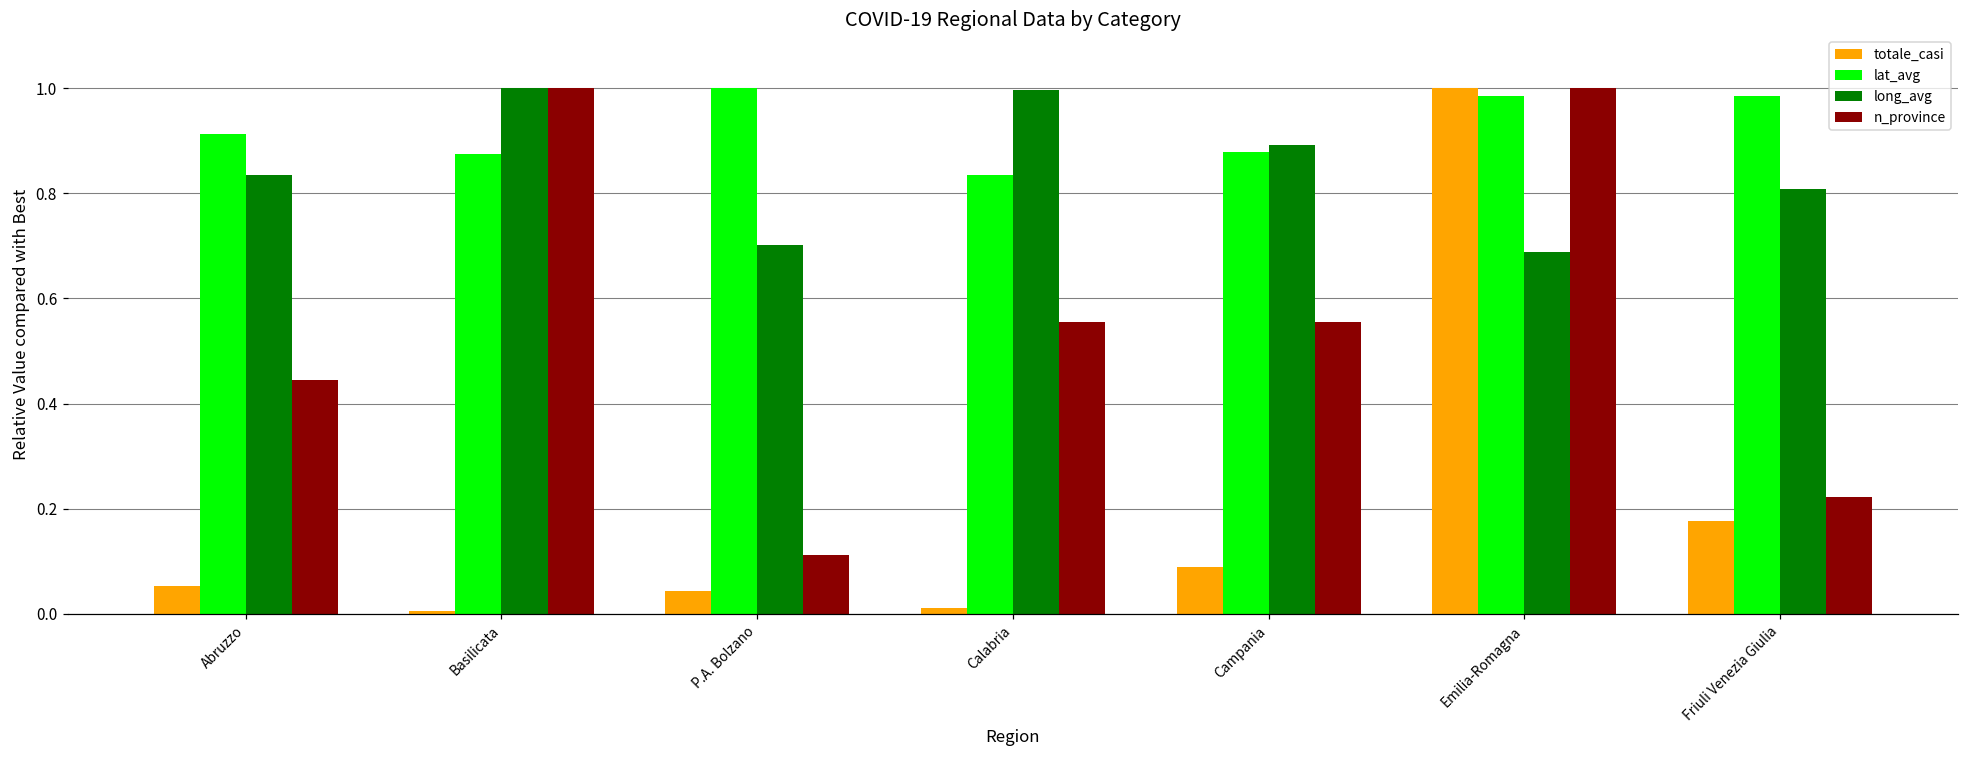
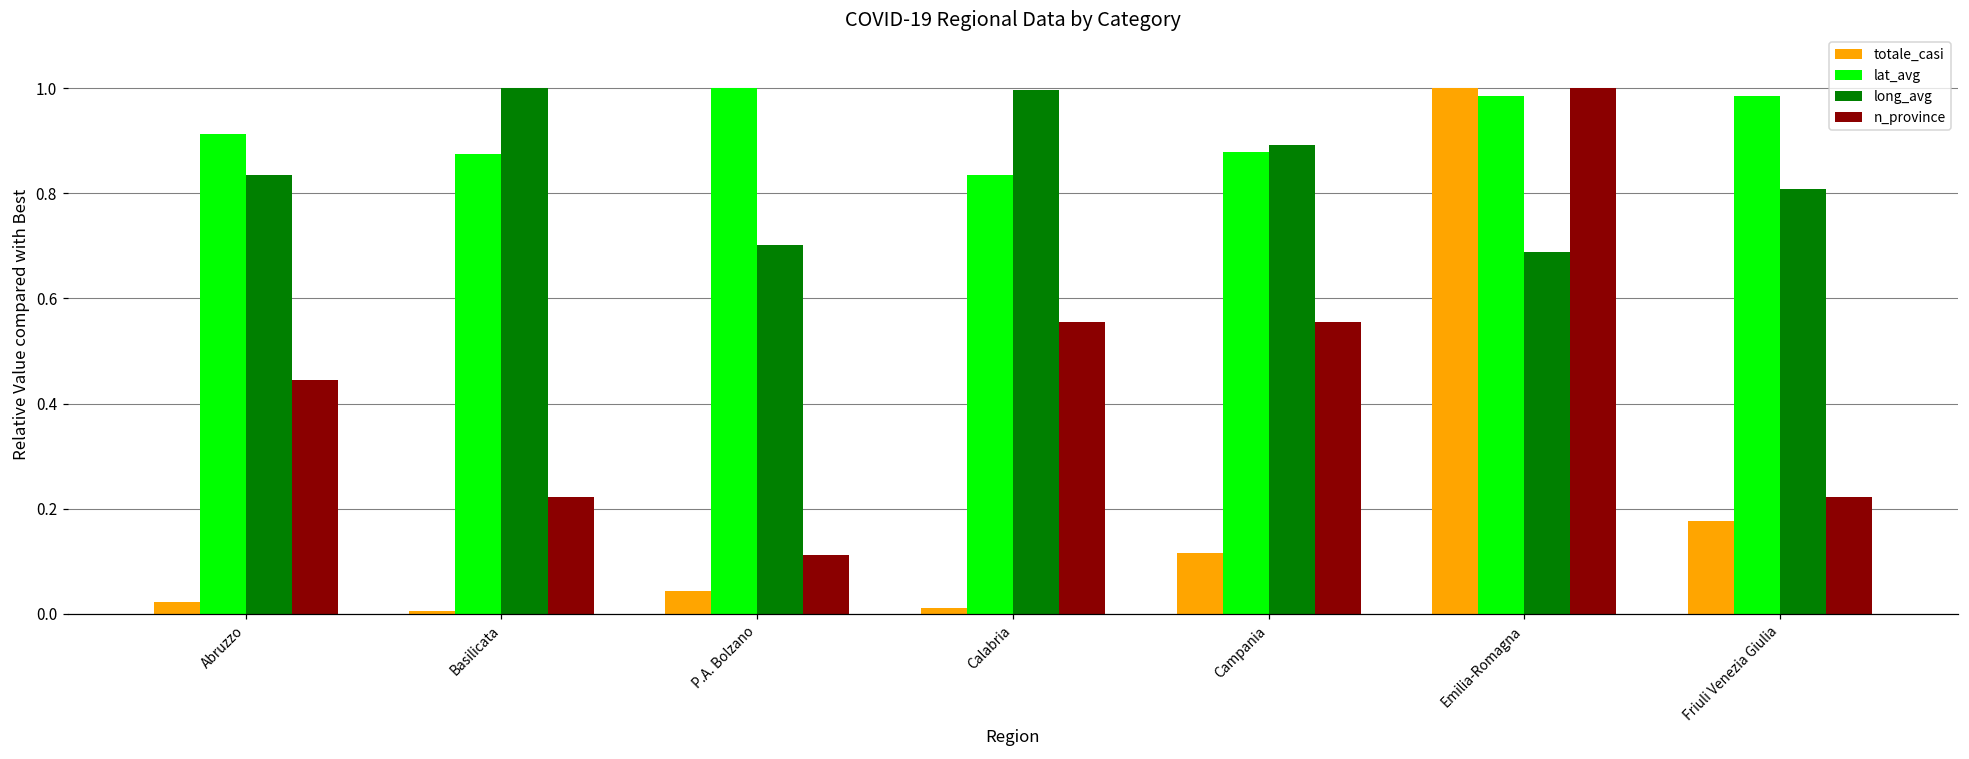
totale_casi, Abruzzo: 0.05 -> 0.02
n_province, Basilicata: 1.00 -> 0.22
totale_casi, Campania: 0.09 -> 0.12
